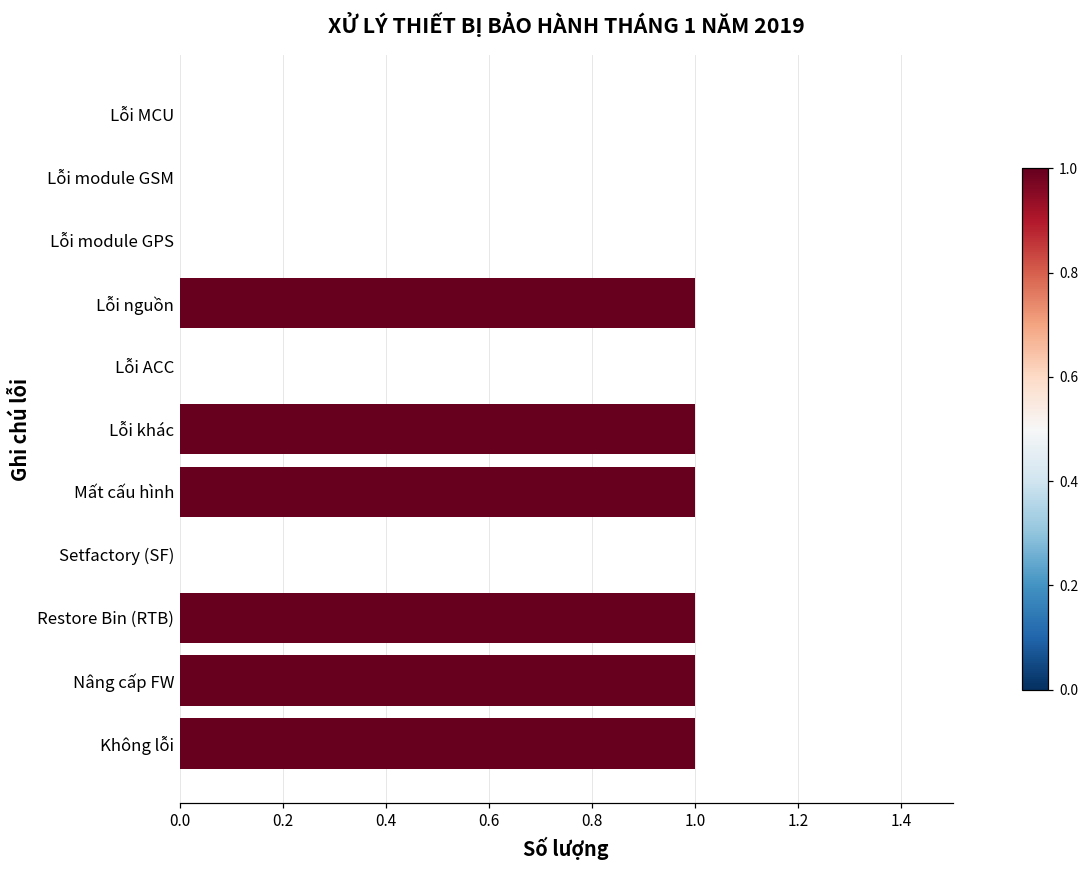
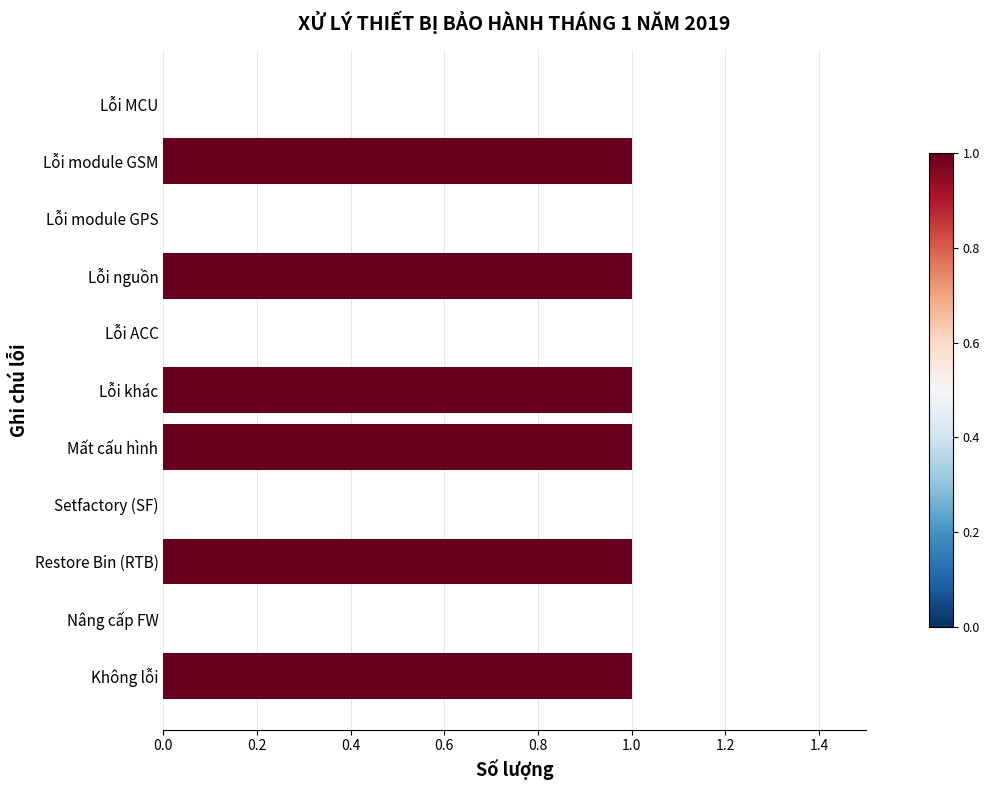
Lỗi module GSM: 0 -> 1
Nâng cấp FW: 1 -> 0
